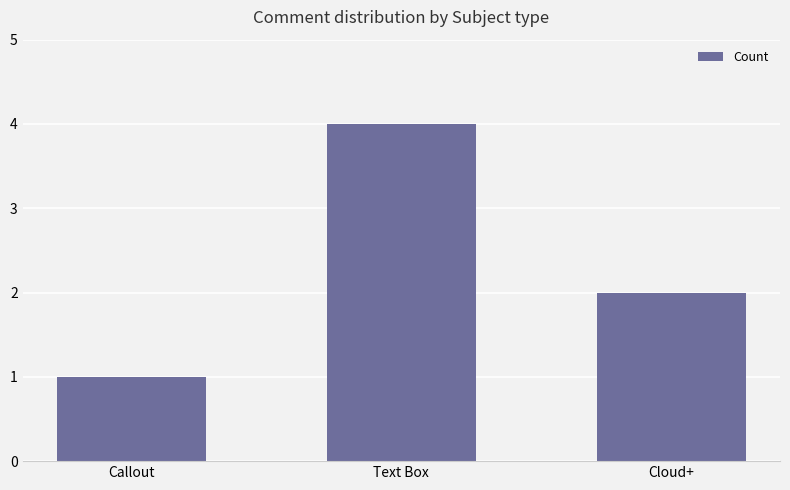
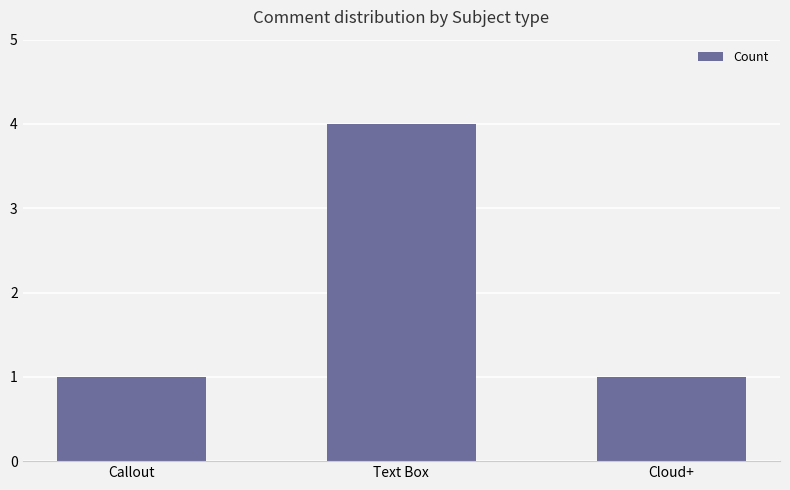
Cloud+: 2 -> 1
